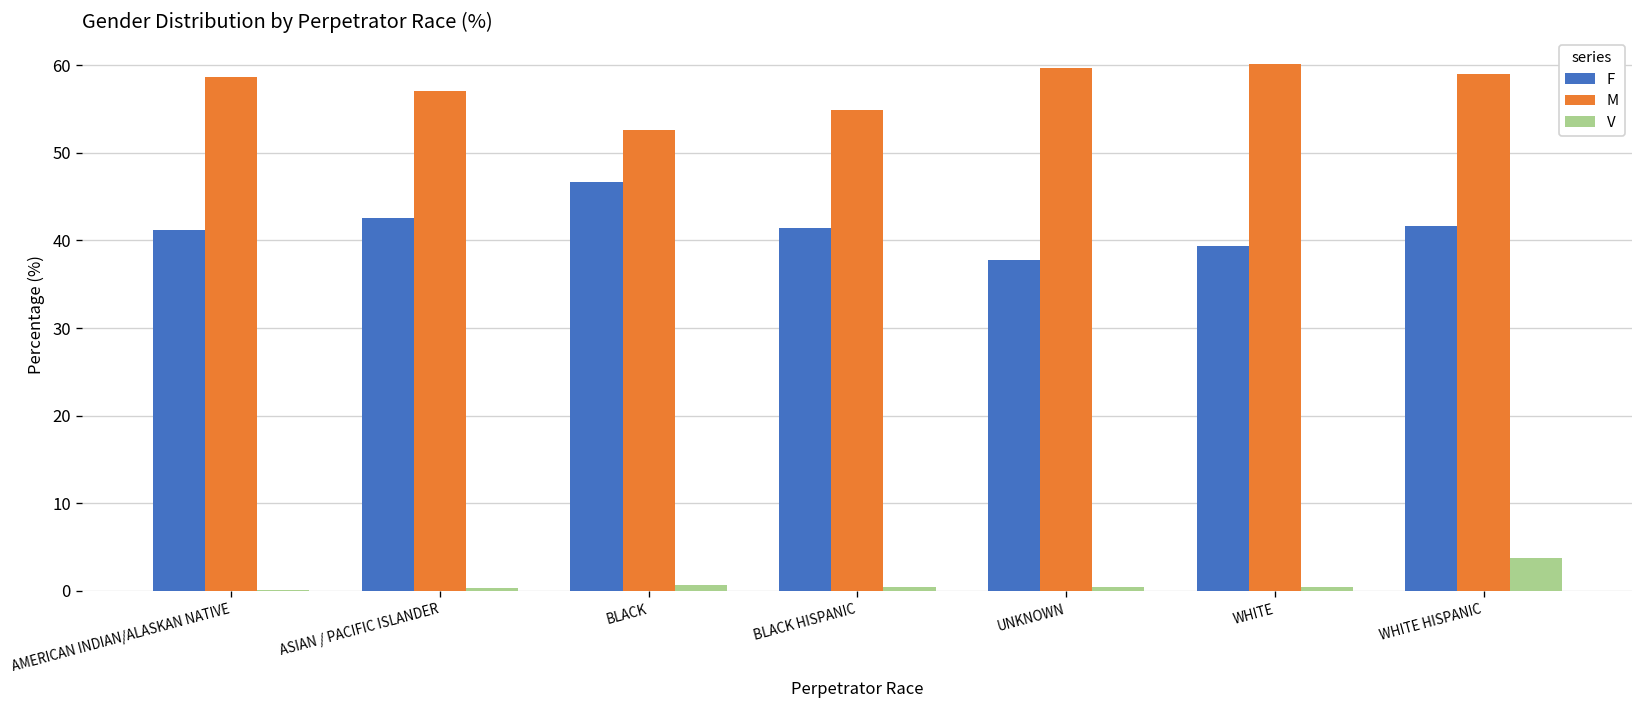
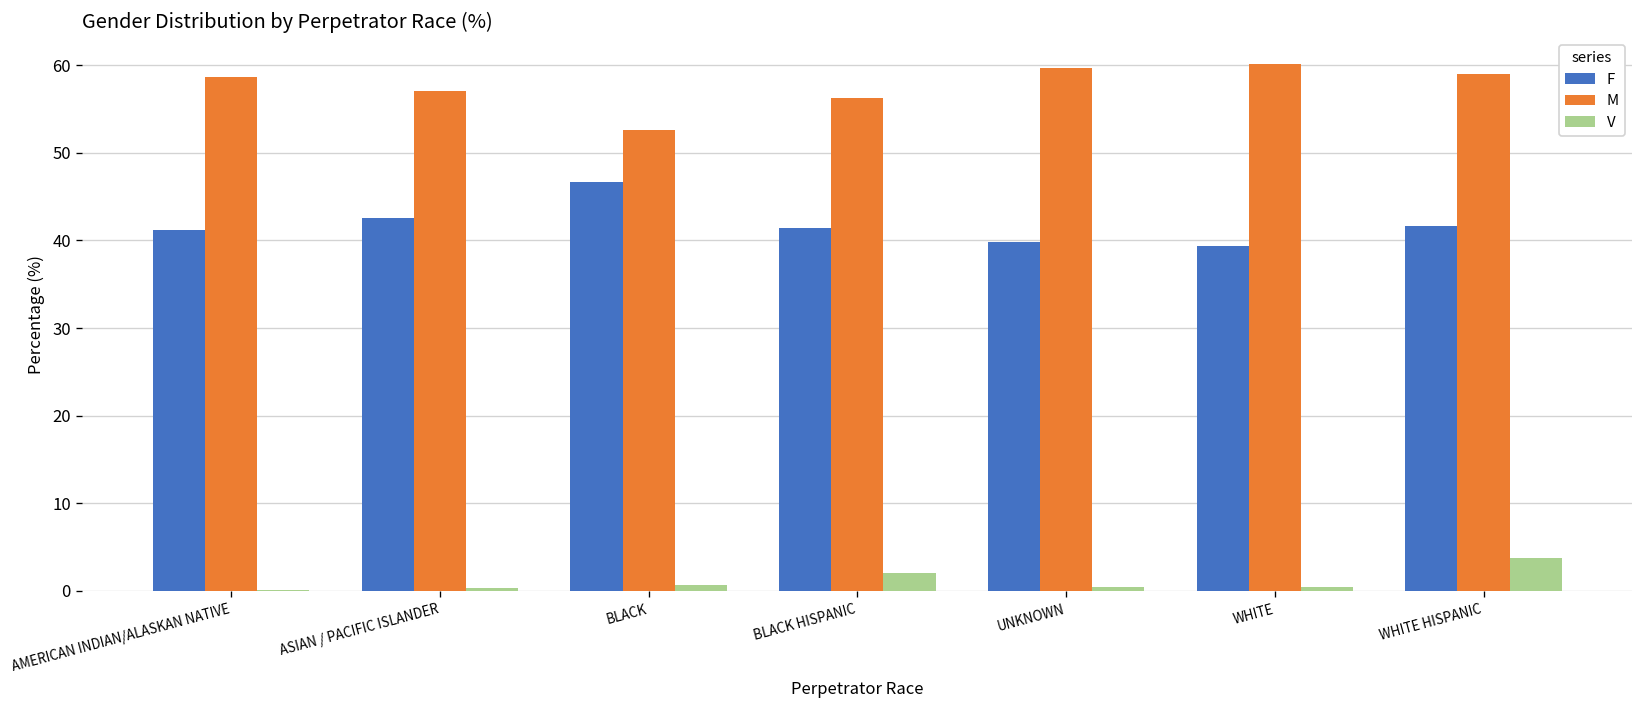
M, BLACK HISPANIC: 55 -> 56
V, BLACK HISPANIC: 0 -> 2
F, UNKNOWN: 38 -> 40
